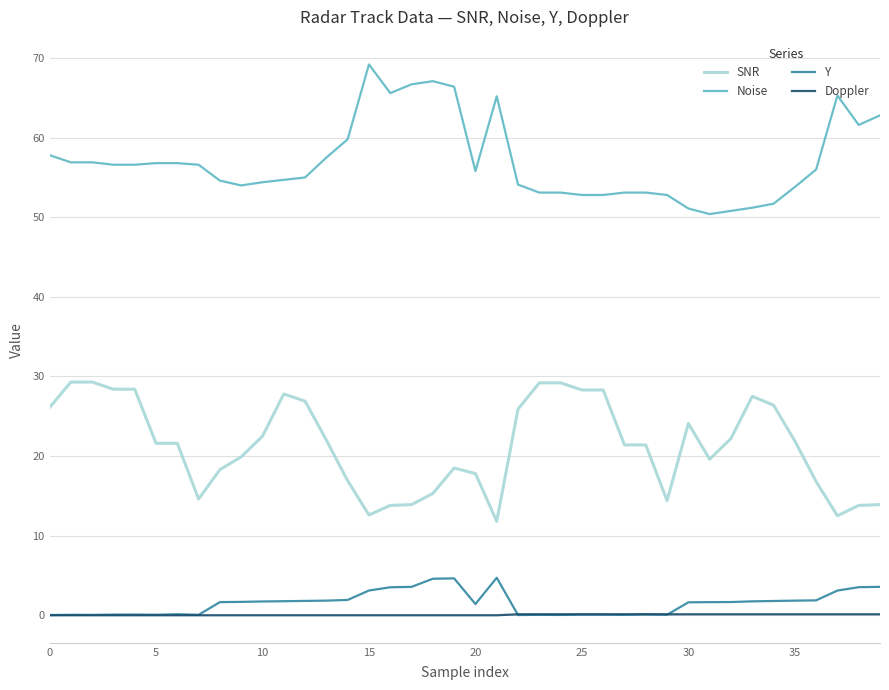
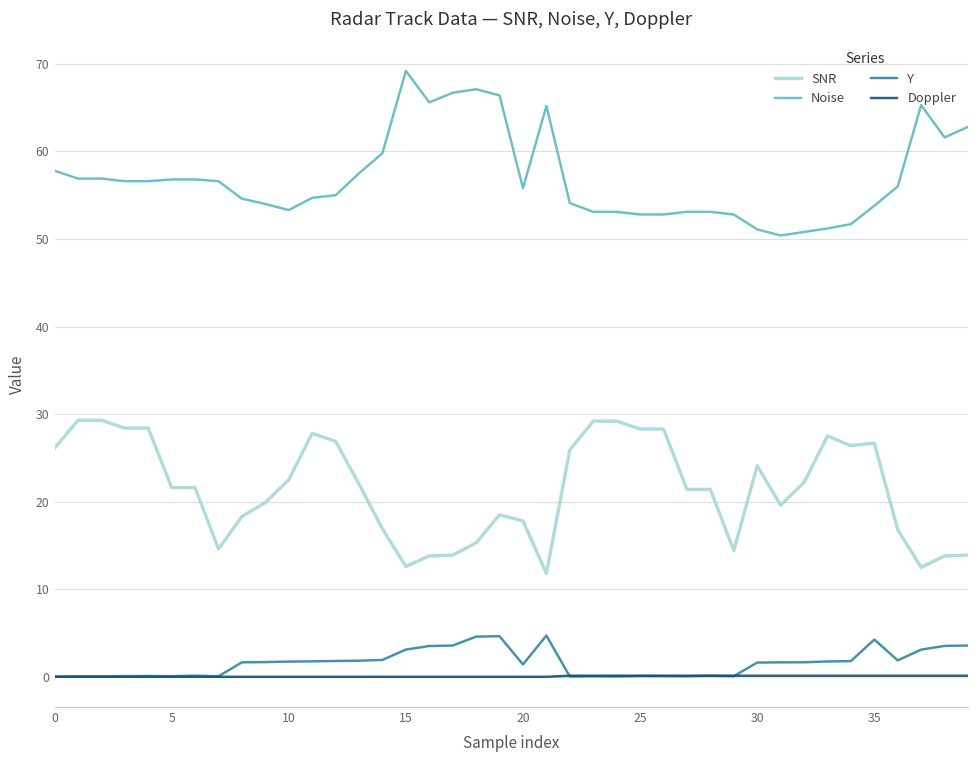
Noise, 10: 54 -> 53
SNR, 35: 22 -> 27
Y, 35: 2 -> 4
